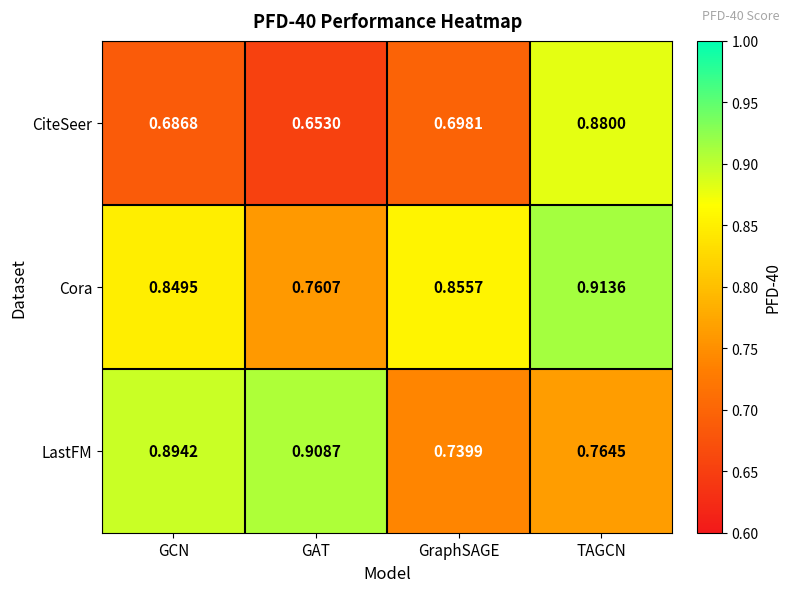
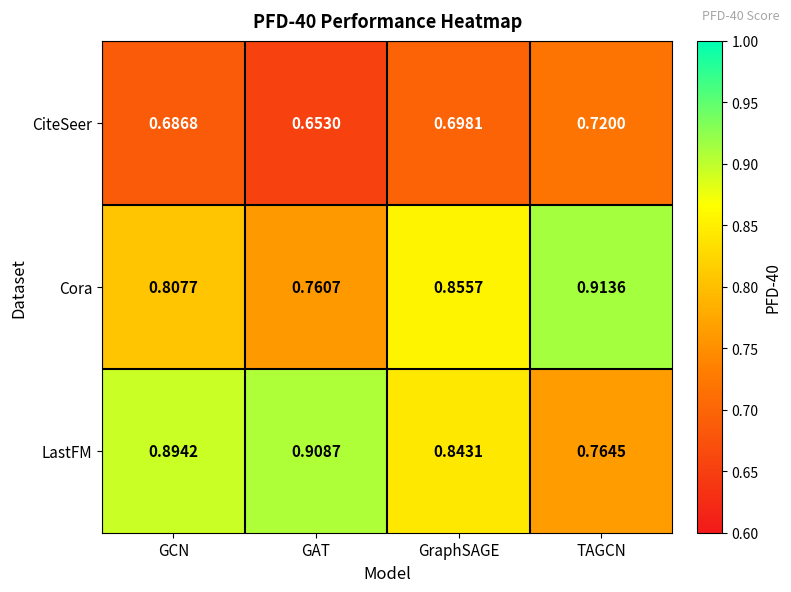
CiteSeer, TAGCN: 0.8800 -> 0.7200
Cora, GCN: 0.8495 -> 0.8077
LastFM, GraphSAGE: 0.7399 -> 0.8431
